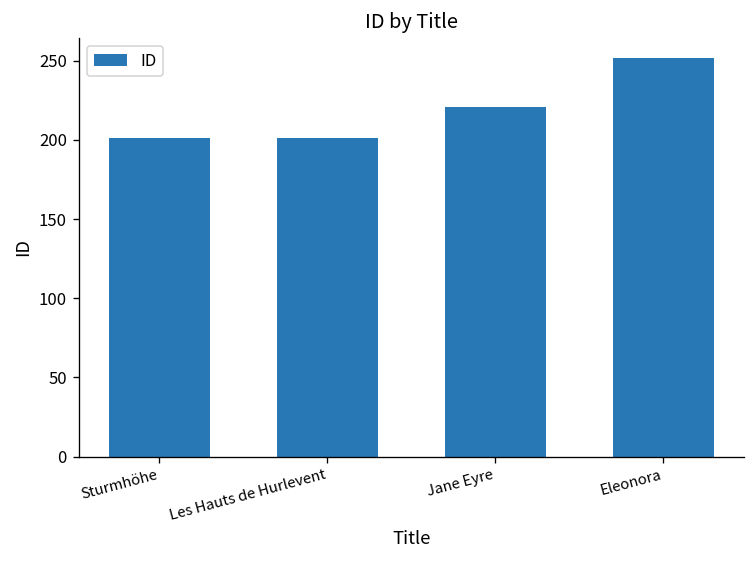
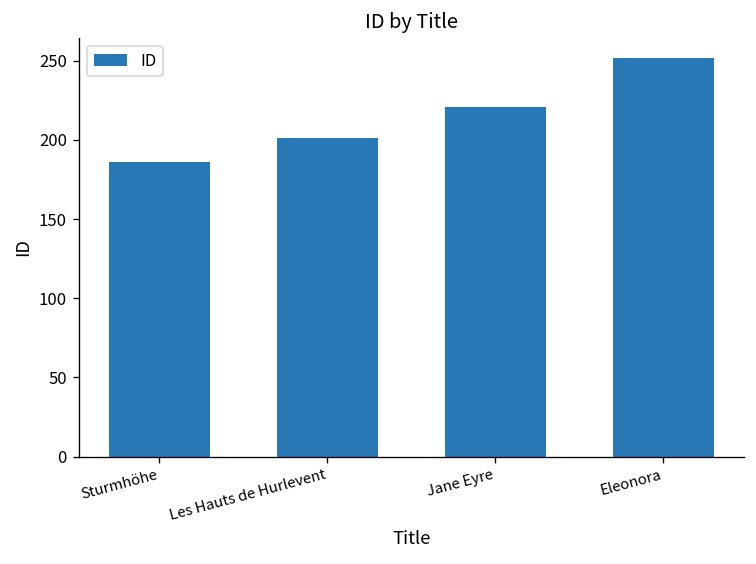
Sturmhöhe: 201 -> 186
